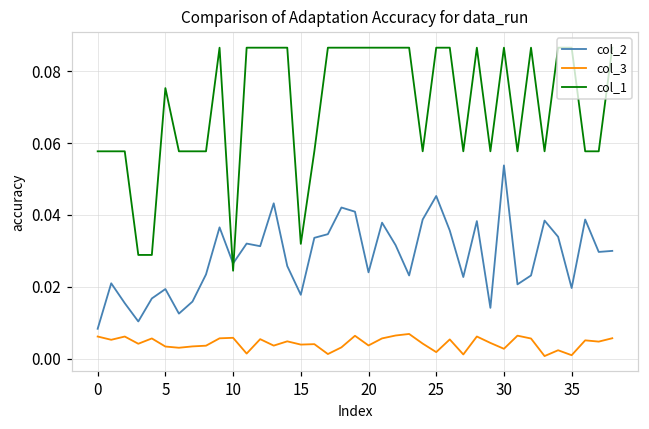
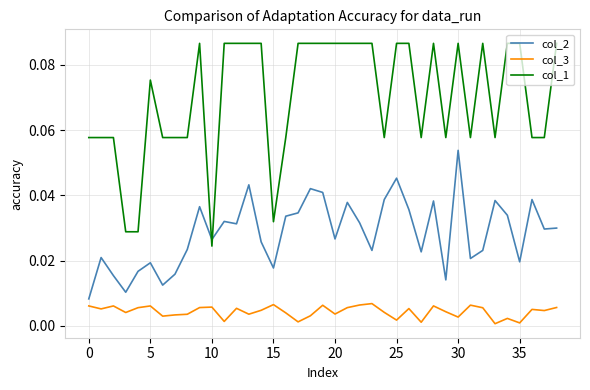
col_3, 5: 0.003 -> 0.006
col_3, 15: 0.004 -> 0.007
col_2, 20: 0.024 -> 0.027
